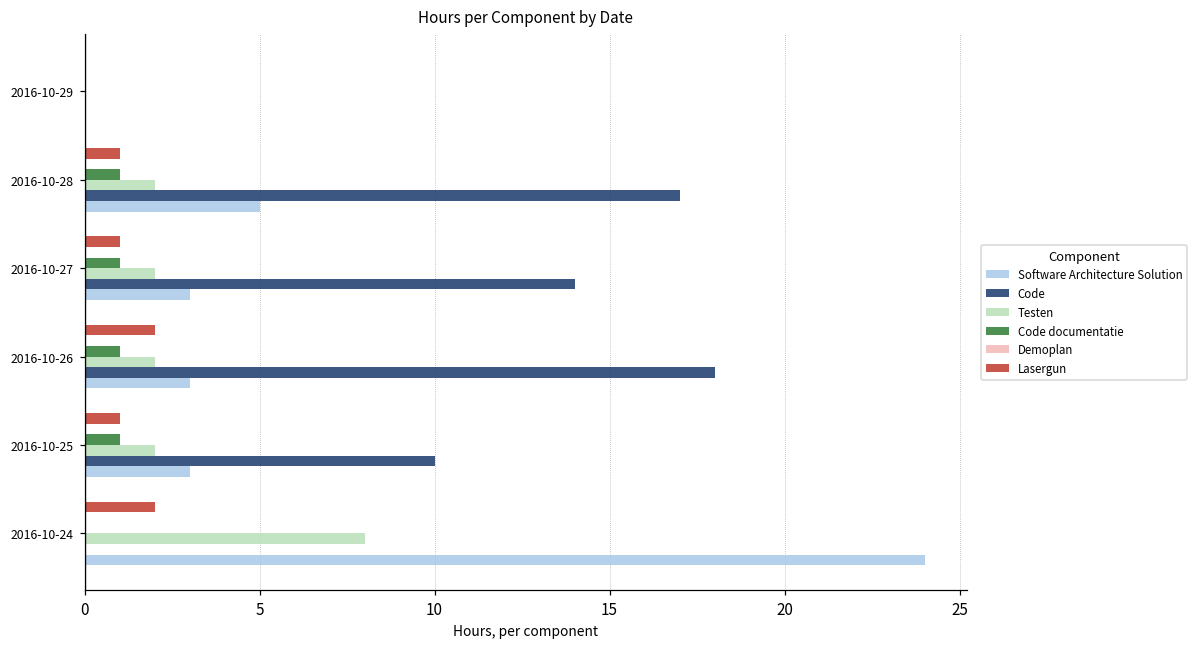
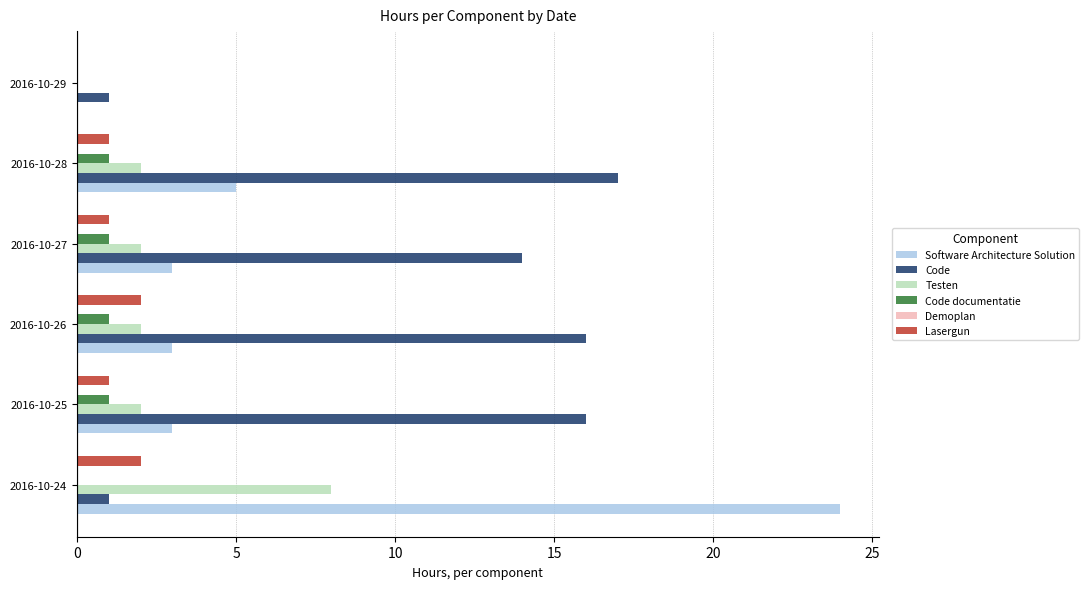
Code, 2016-10-29: 0 -> 1
Code, 2016-10-26: 18 -> 16
Code, 2016-10-25: 10 -> 16
Code, 2016-10-24: 0 -> 1
